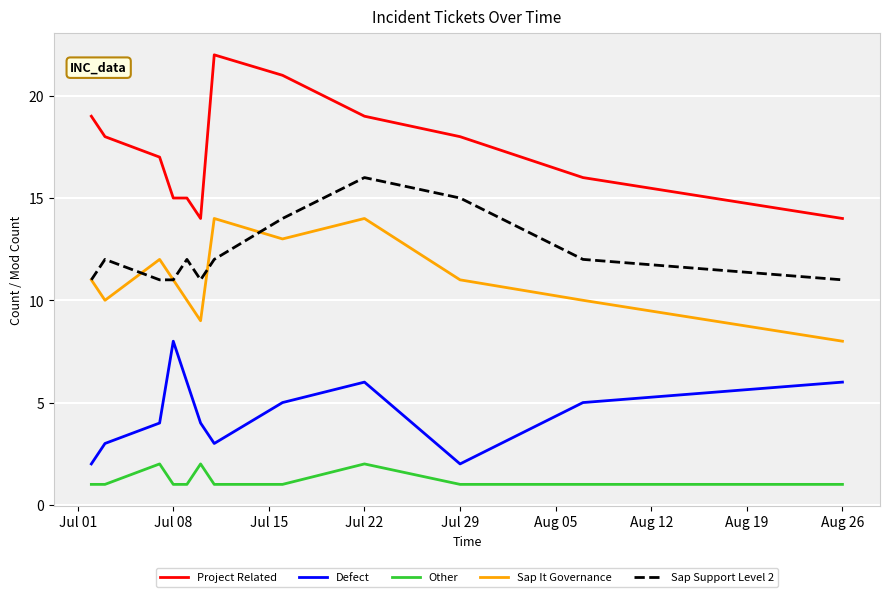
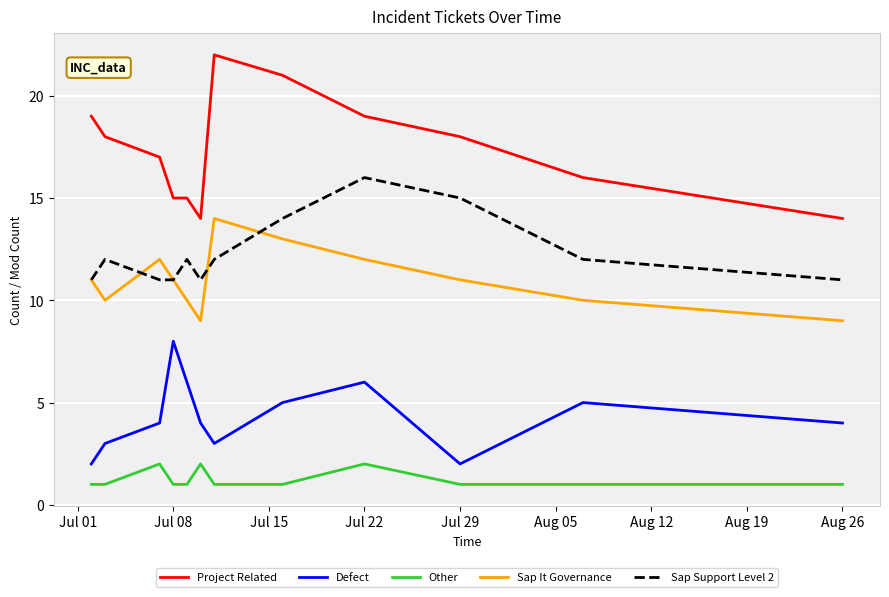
Sap It Governance, Jul 22: 14 -> 12
Defect, Aug 26: 6 -> 4
Sap It Governance, Aug 26: 8 -> 9
